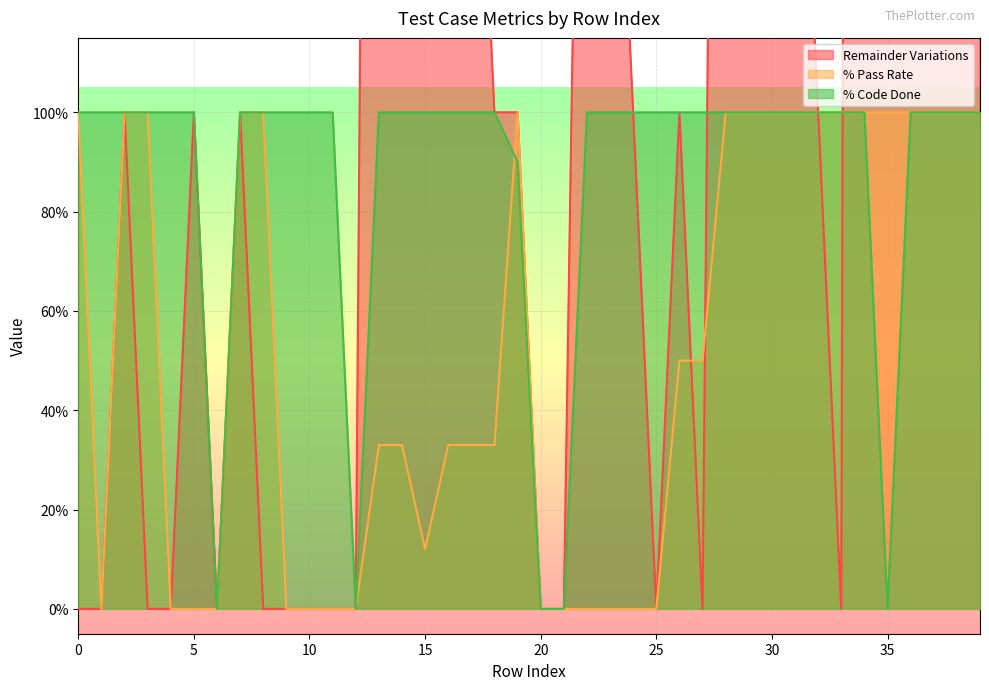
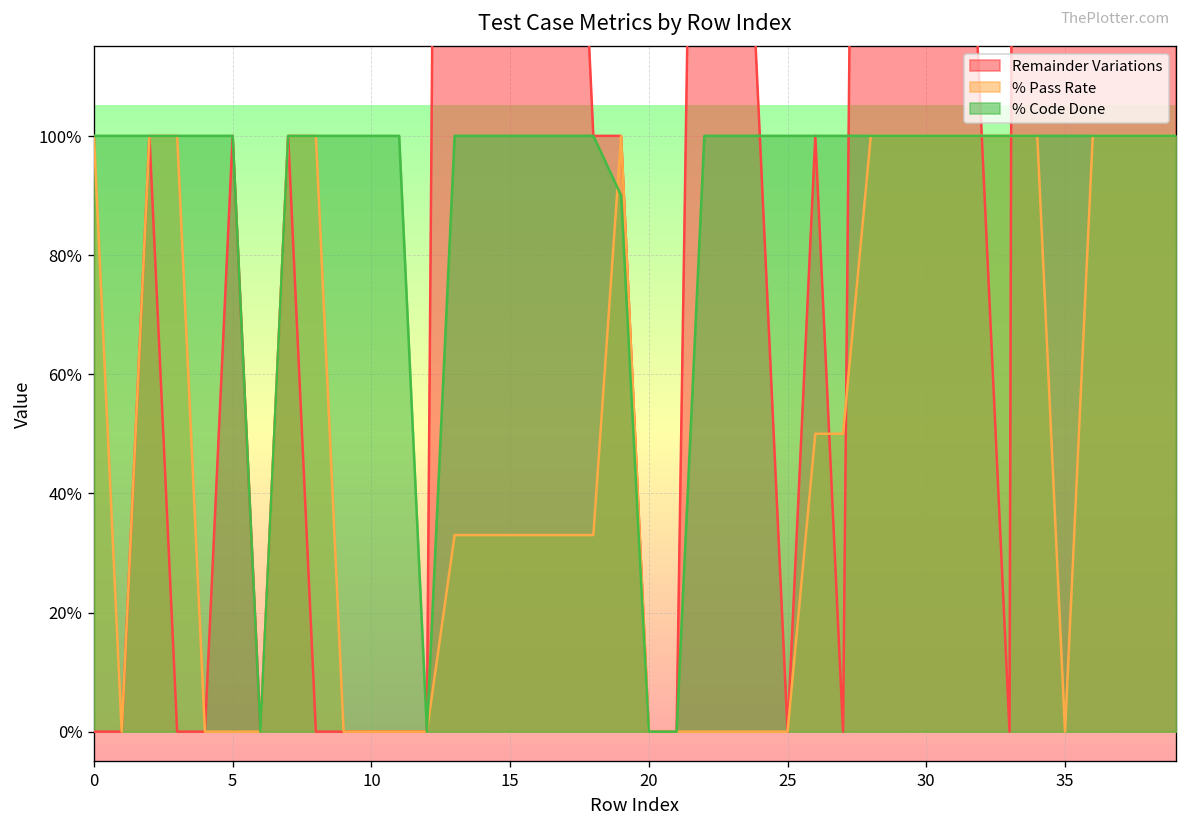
% Pass Rate, 15: 12% -> 33%
% Pass Rate, 35: 100% -> 0%
% Code Done, 35: 0% -> 100%
